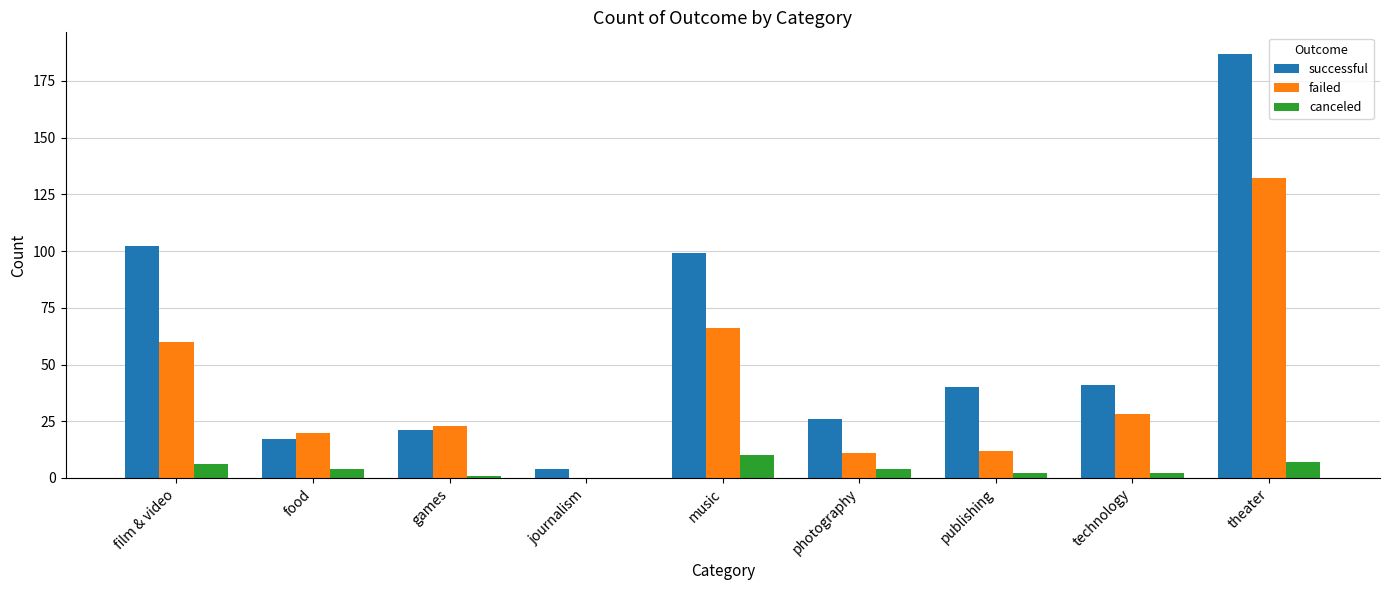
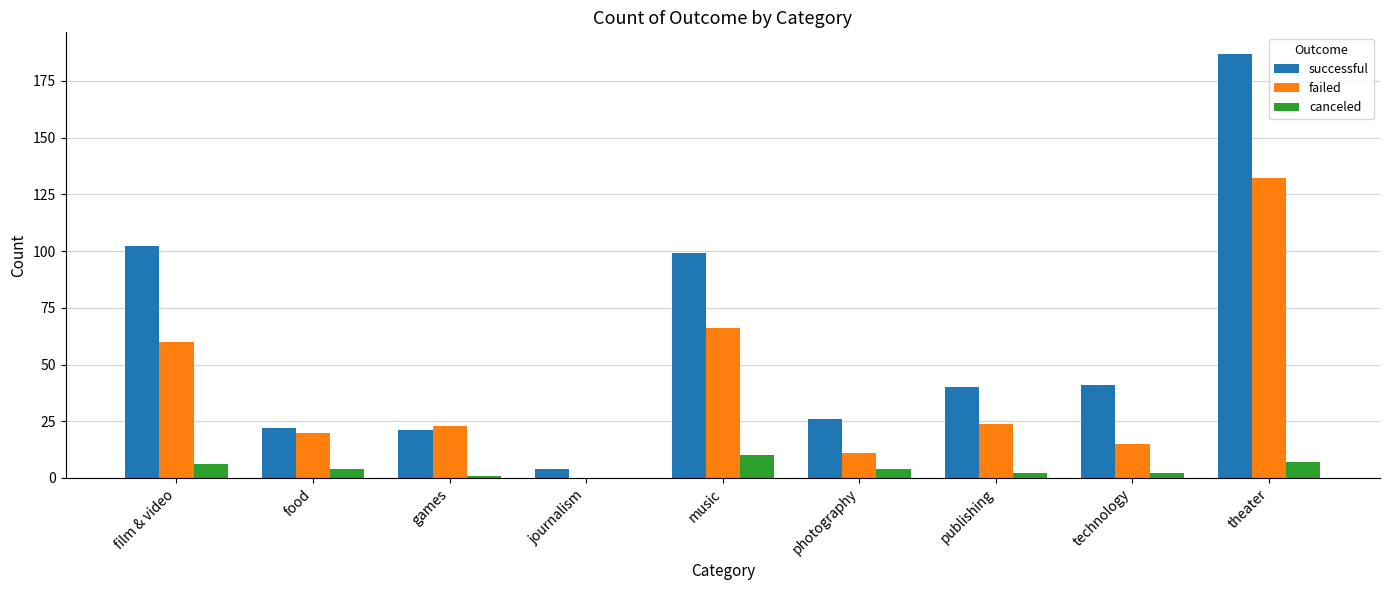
successful, food: 17 -> 22
failed, publishing: 12 -> 24
failed, technology: 28 -> 15
